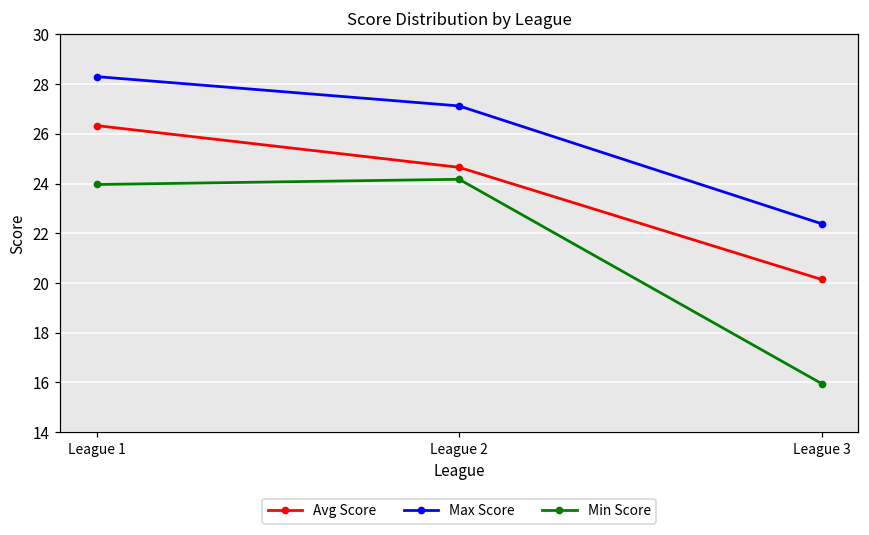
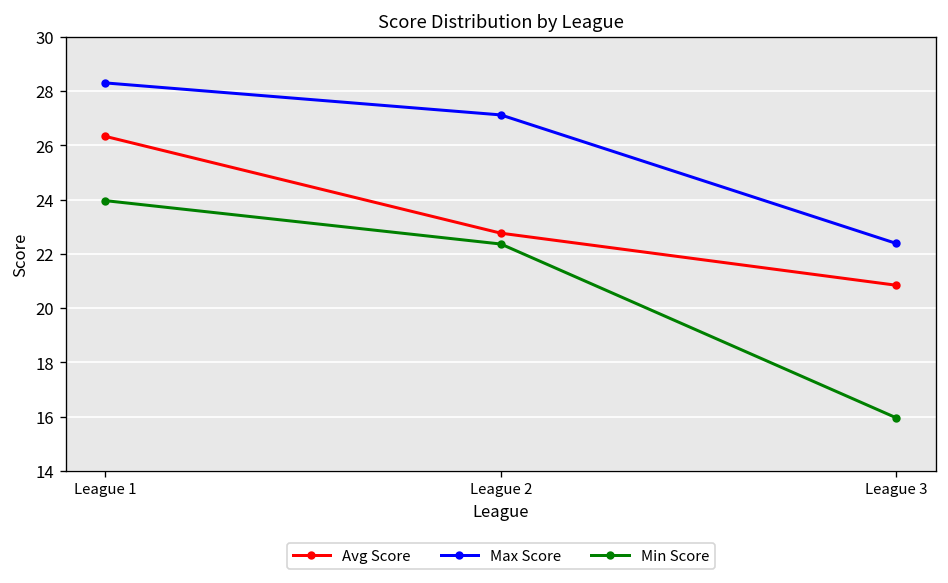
Avg Score, League 2: 24.7 -> 22.8
Min Score, League 2: 24.2 -> 22.4
Avg Score, League 3: 20.1 -> 20.8
